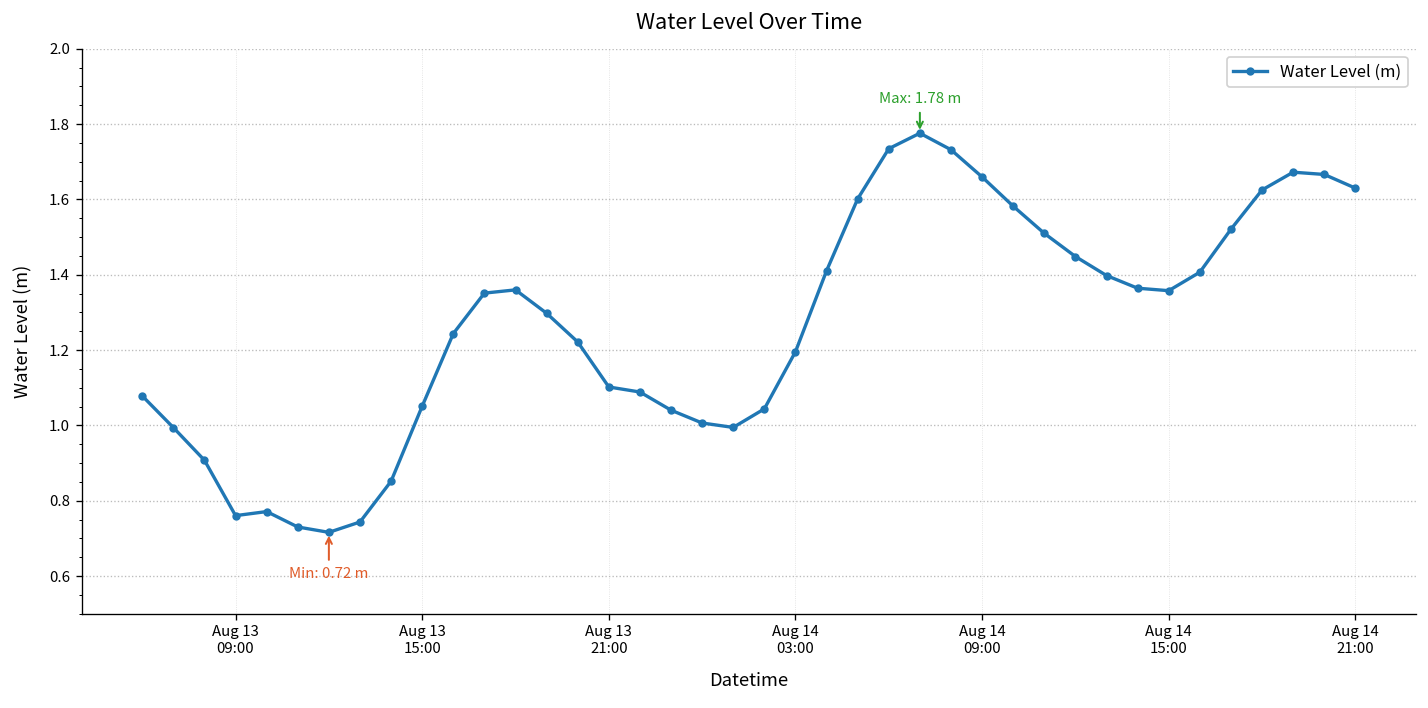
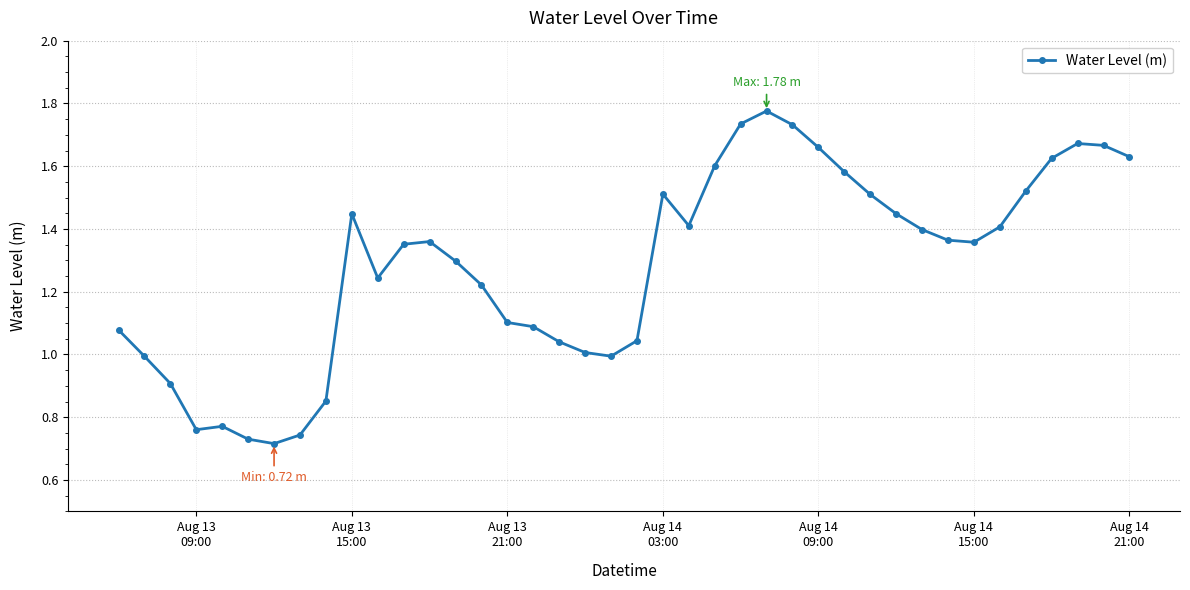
Aug 13 15:00: 1.05 -> 1.45
Aug 14 03:00: 1.20 -> 1.51
